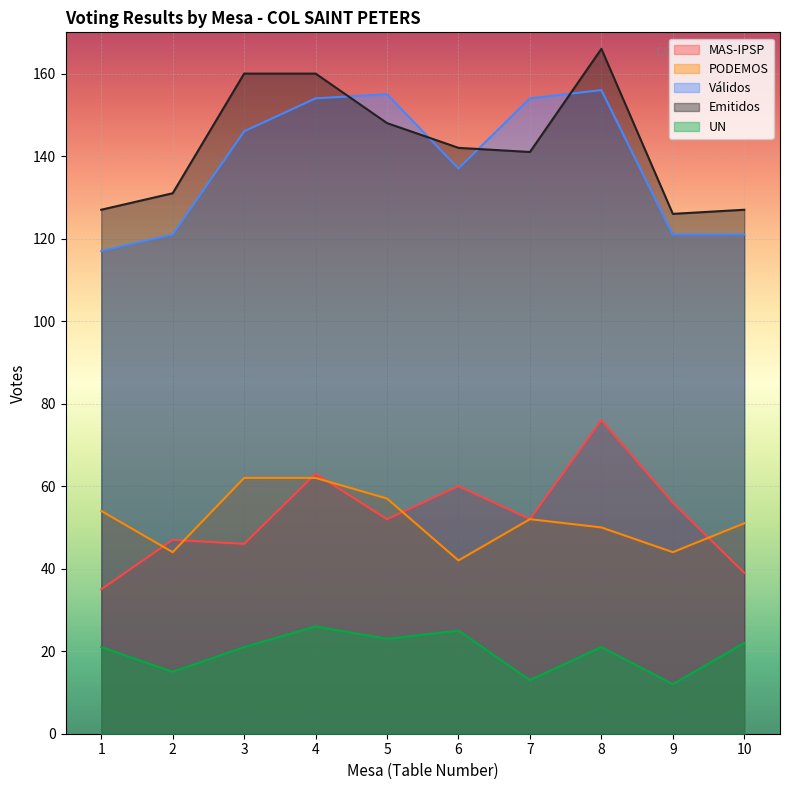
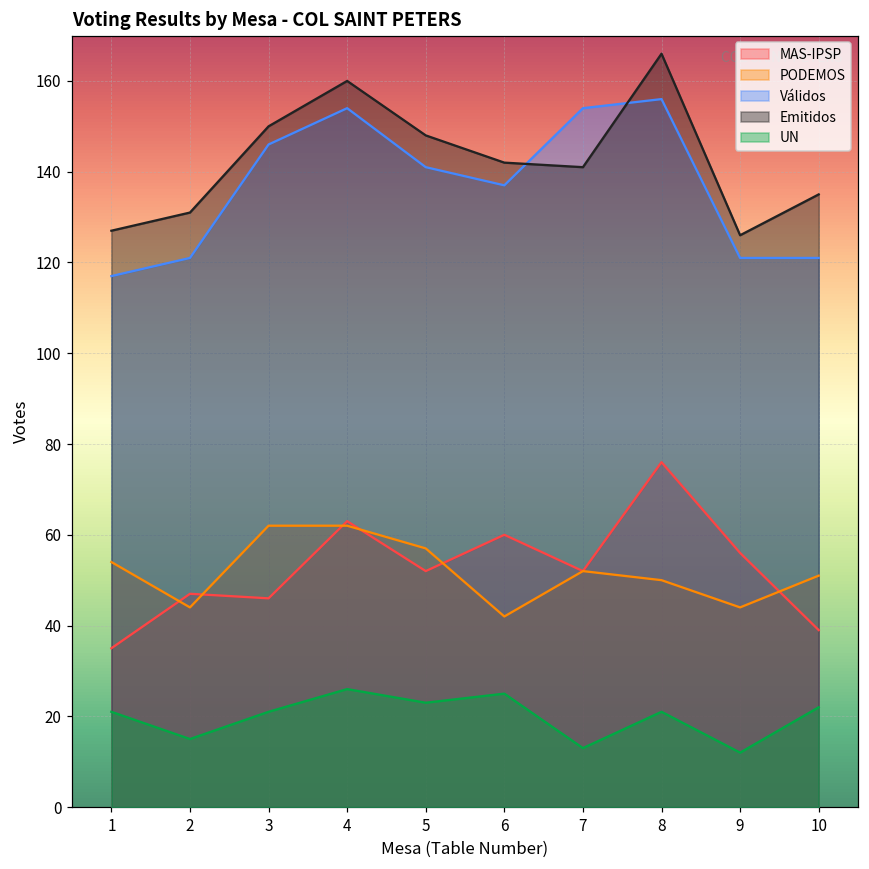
Emitidos, 3: 160 -> 150
Válidos, 5: 155 -> 141
Emitidos, 10: 127 -> 135
